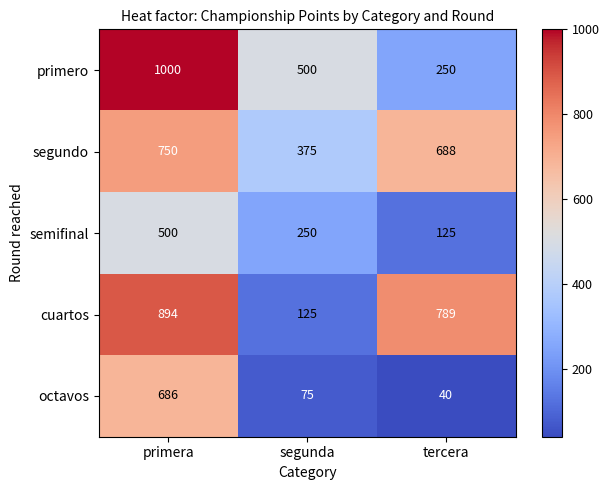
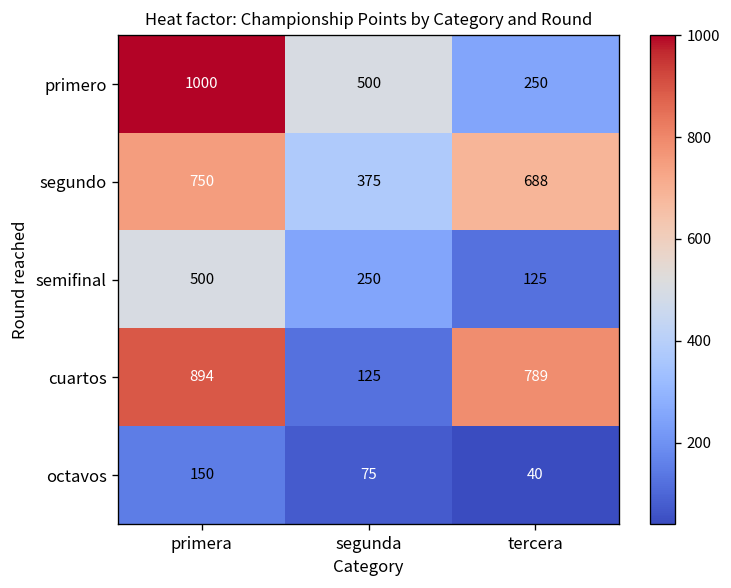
octavos, primera: 686 -> 150
